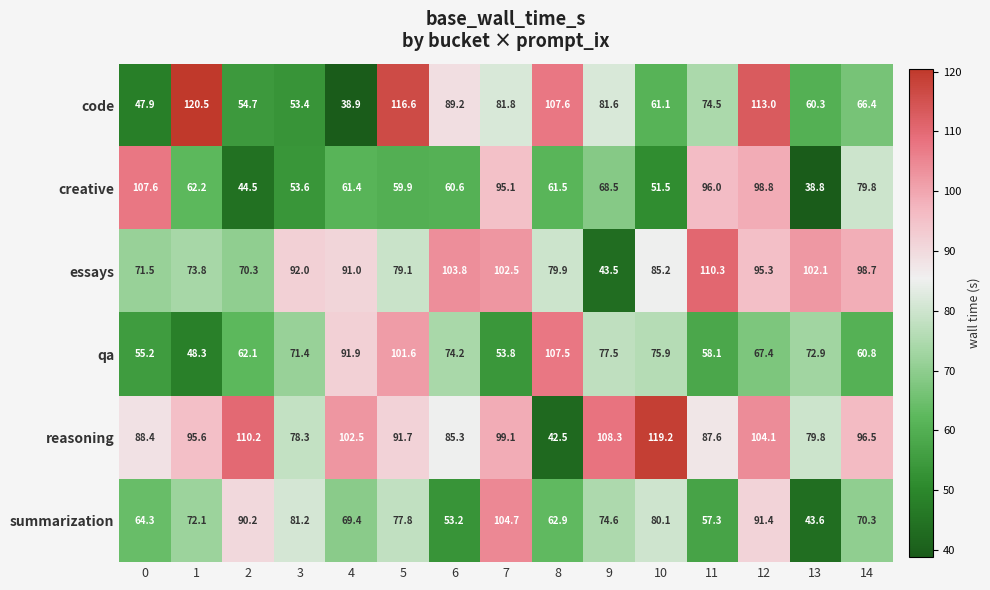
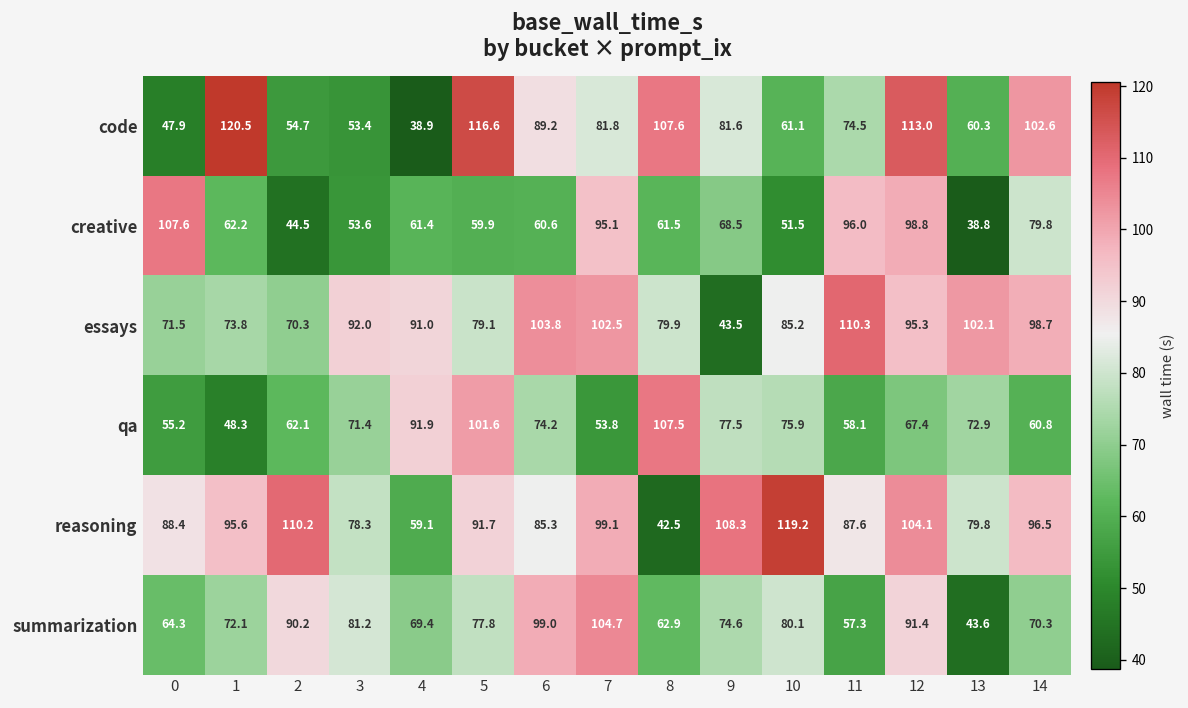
code, 14: 66.4 -> 102.6
reasoning, 4: 102.5 -> 59.1
summarization, 6: 53.2 -> 99.0
